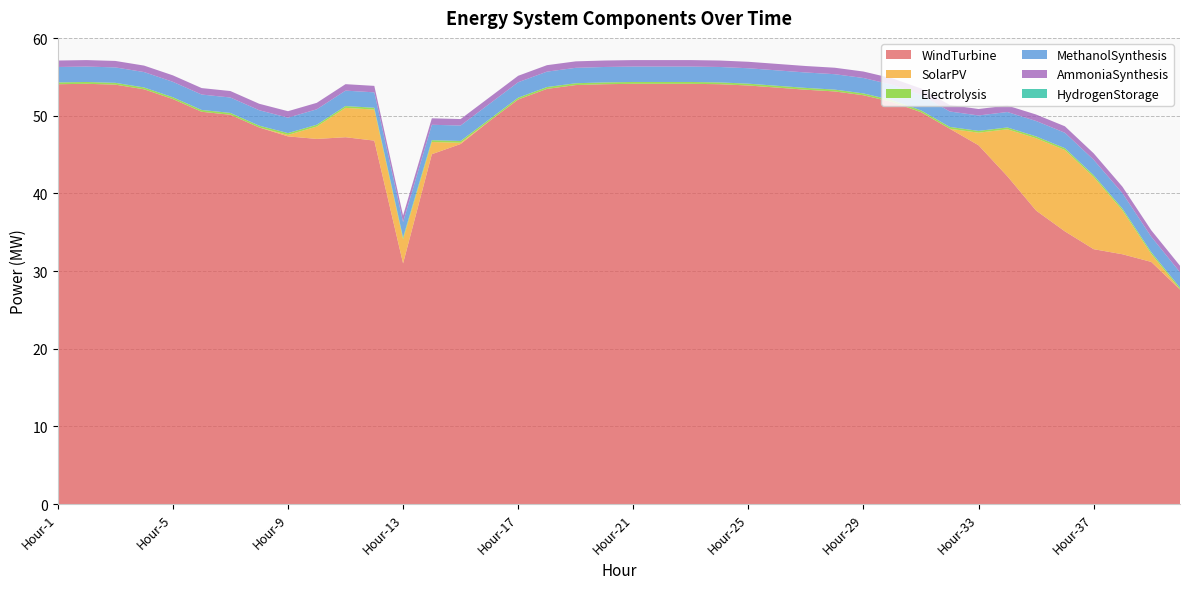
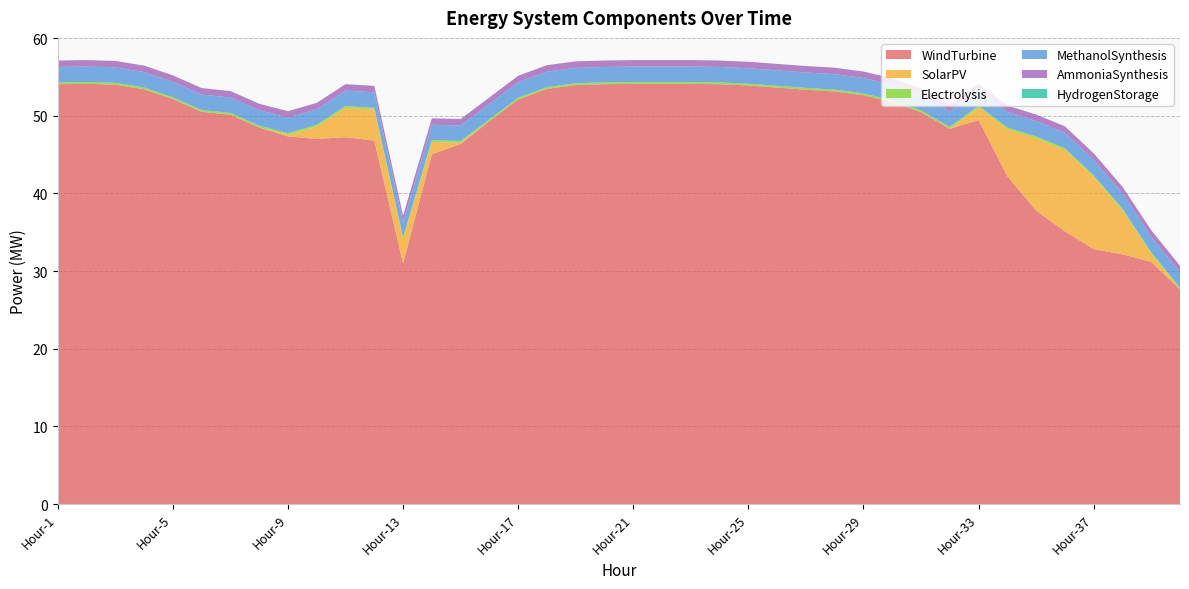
WindTurbine, Hour-33: 46 -> 49
